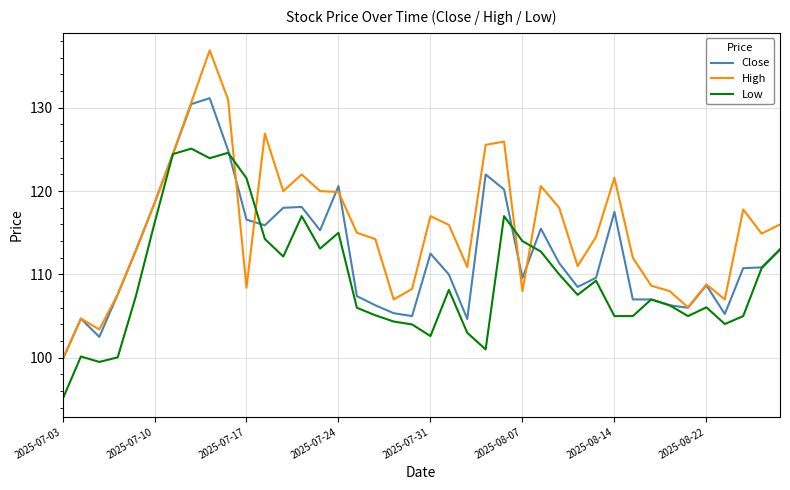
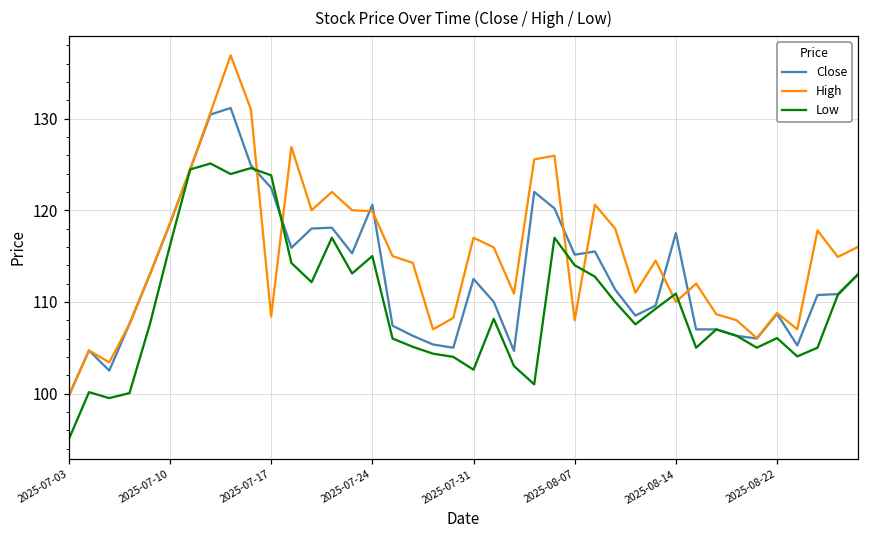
Close, 2025-07-17: 117 -> 122
Low, 2025-07-17: 122 -> 124
Close, 2025-08-07: 110 -> 115
High, 2025-08-14: 122 -> 110
Low, 2025-08-14: 105 -> 111
